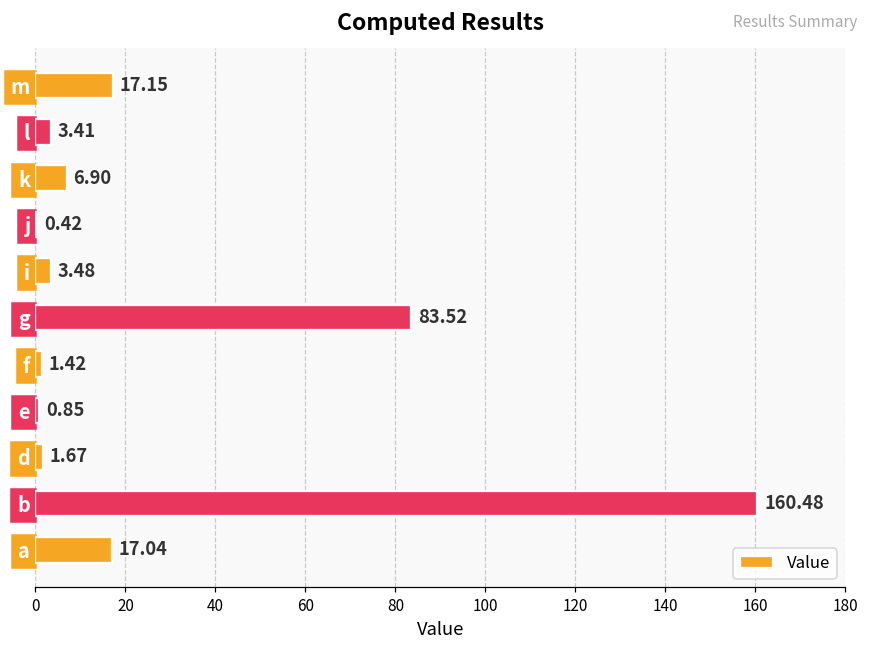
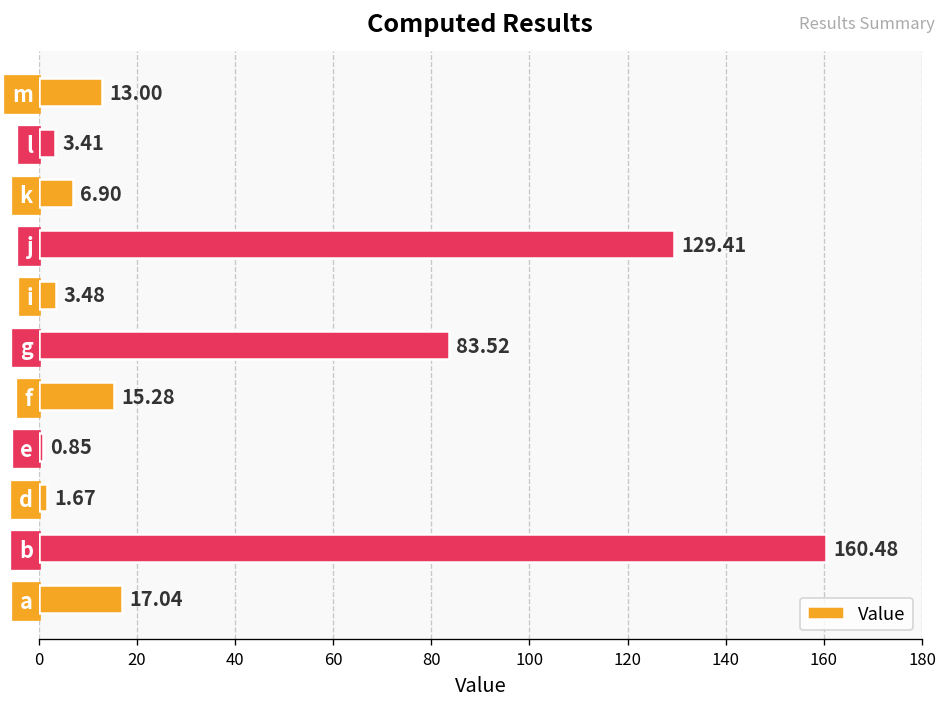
m: 17.15 -> 13.00
j: 0.42 -> 129.41
f: 1.42 -> 15.28
